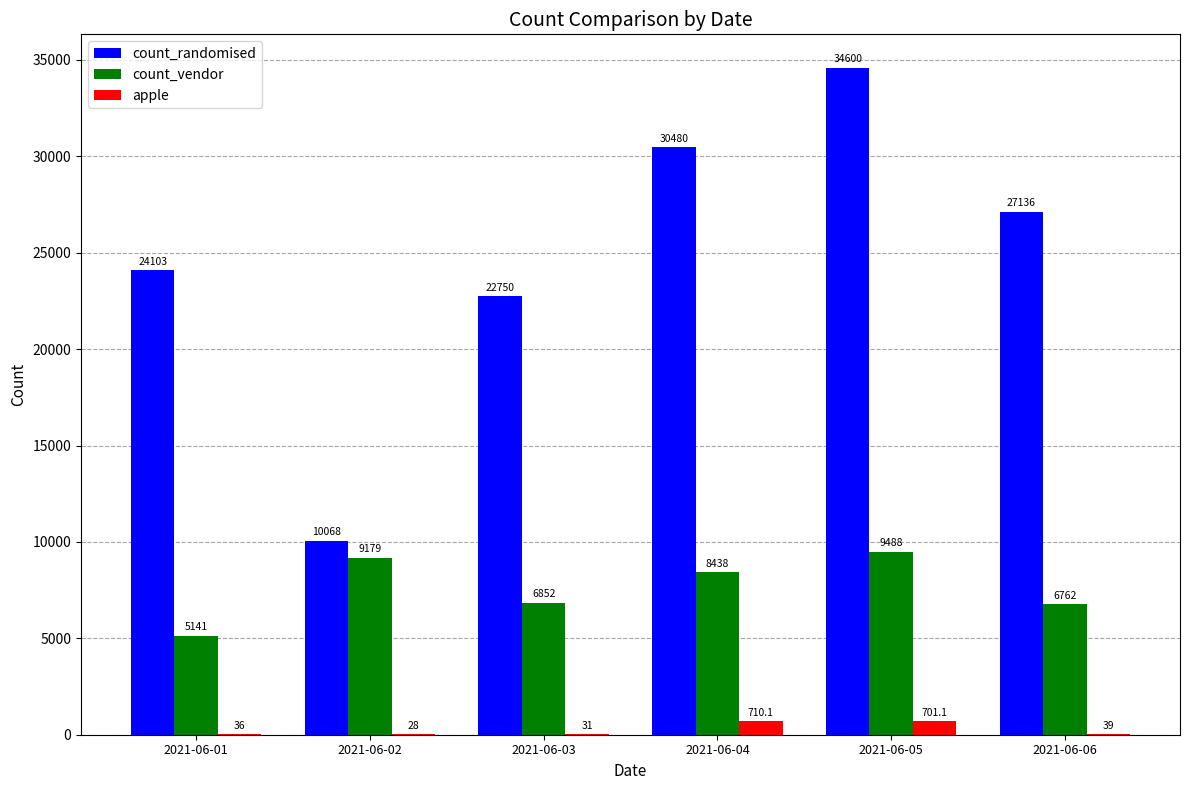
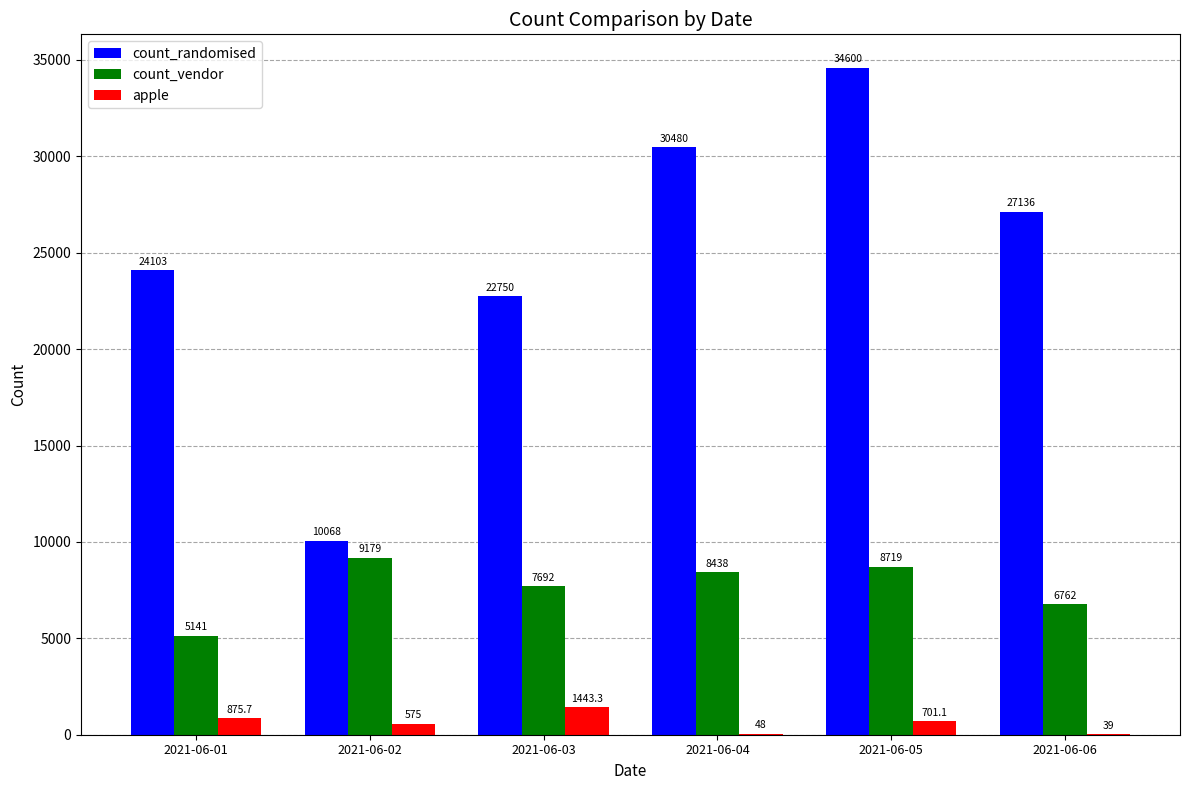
apple, 2021-06-01: 36 -> 875.7
apple, 2021-06-02: 28 -> 575
count_vendor, 2021-06-03: 6852 -> 7692
apple, 2021-06-03: 31 -> 1443.3
apple, 2021-06-04: 710.1 -> 48
count_vendor, 2021-06-05: 9488 -> 8719
